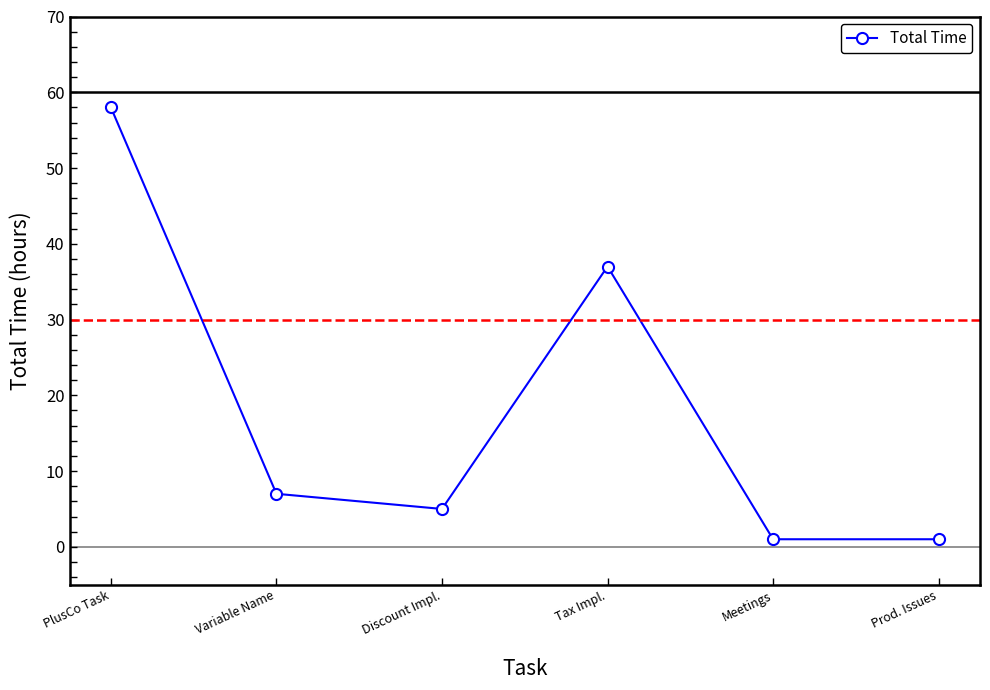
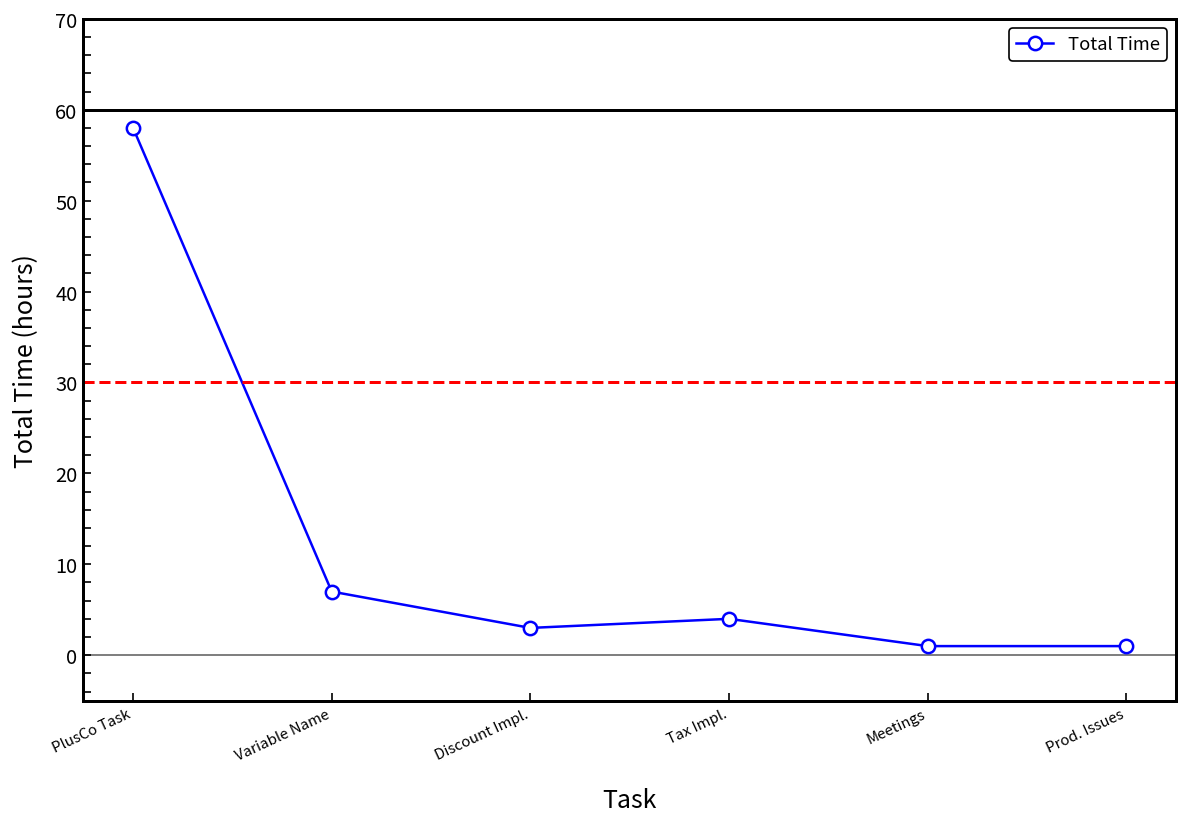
Discount Impl.: 5 -> 3
Tax Impl.: 37 -> 4
